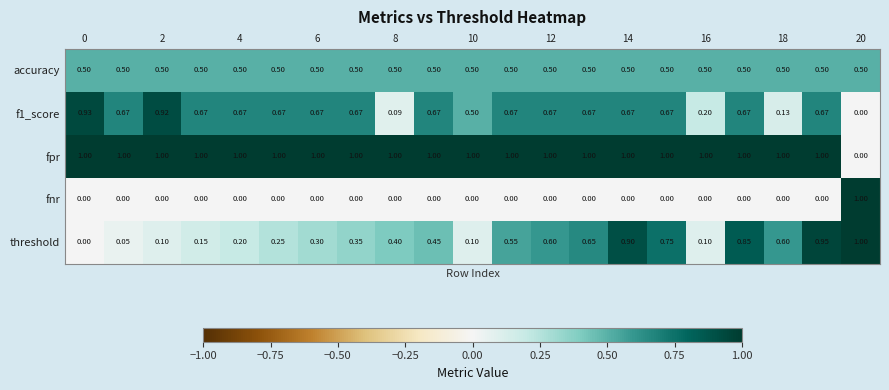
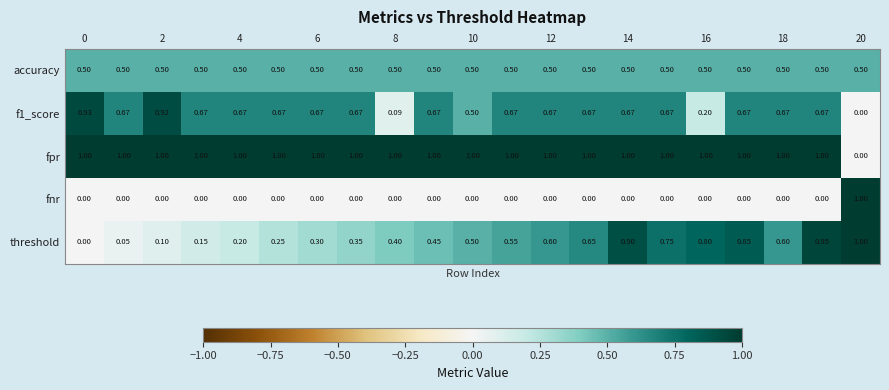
f1_score, 18: 0.13 -> 0.67
threshold, 10: 0.10 -> 0.50
threshold, 16: 0.10 -> 0.80
